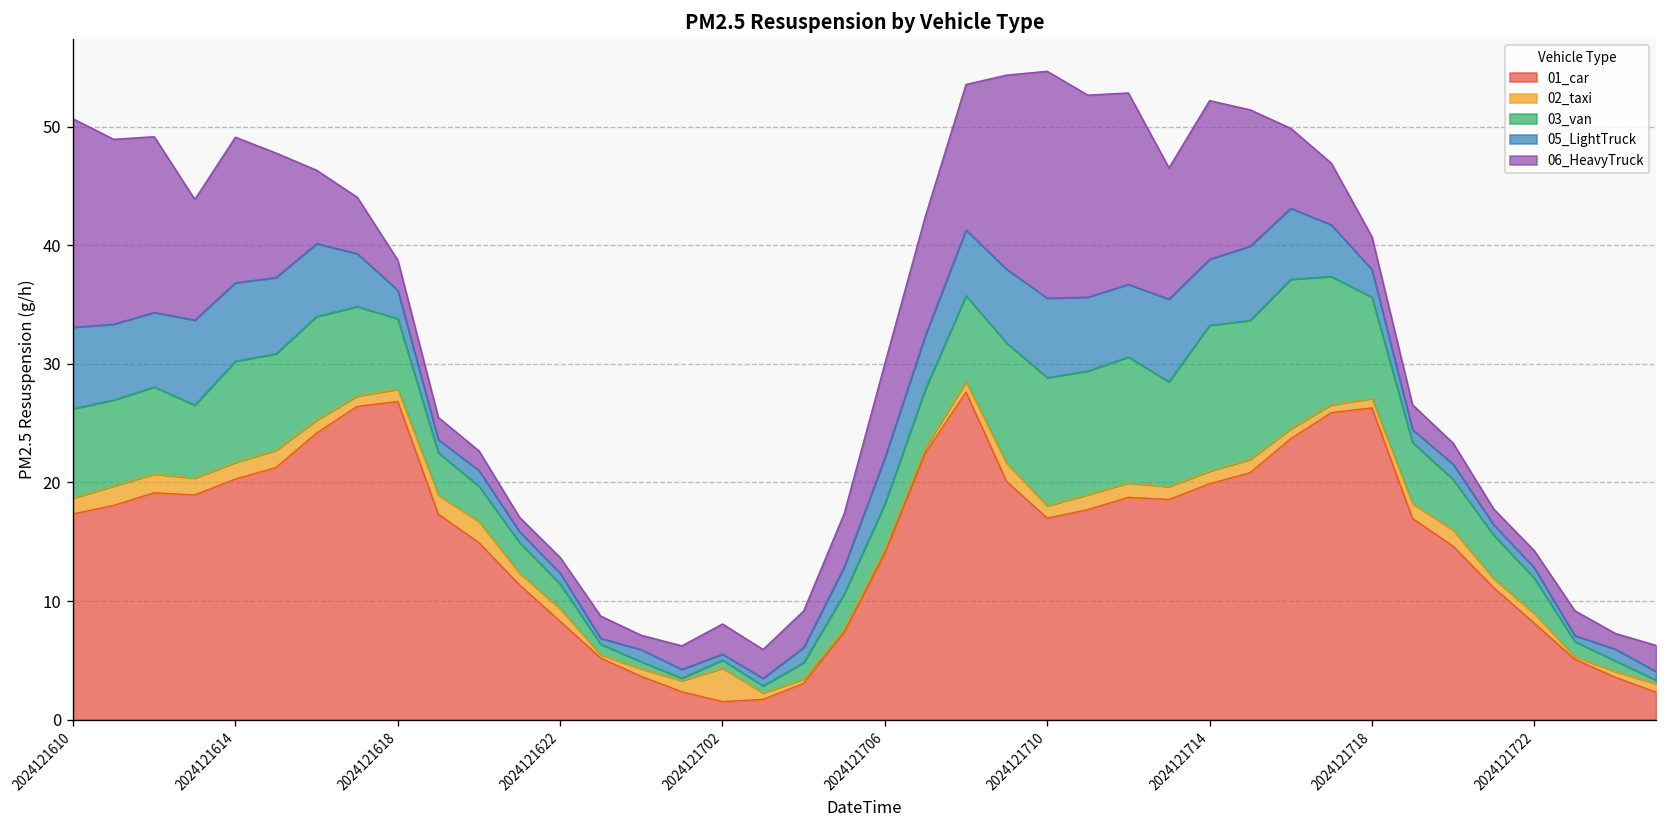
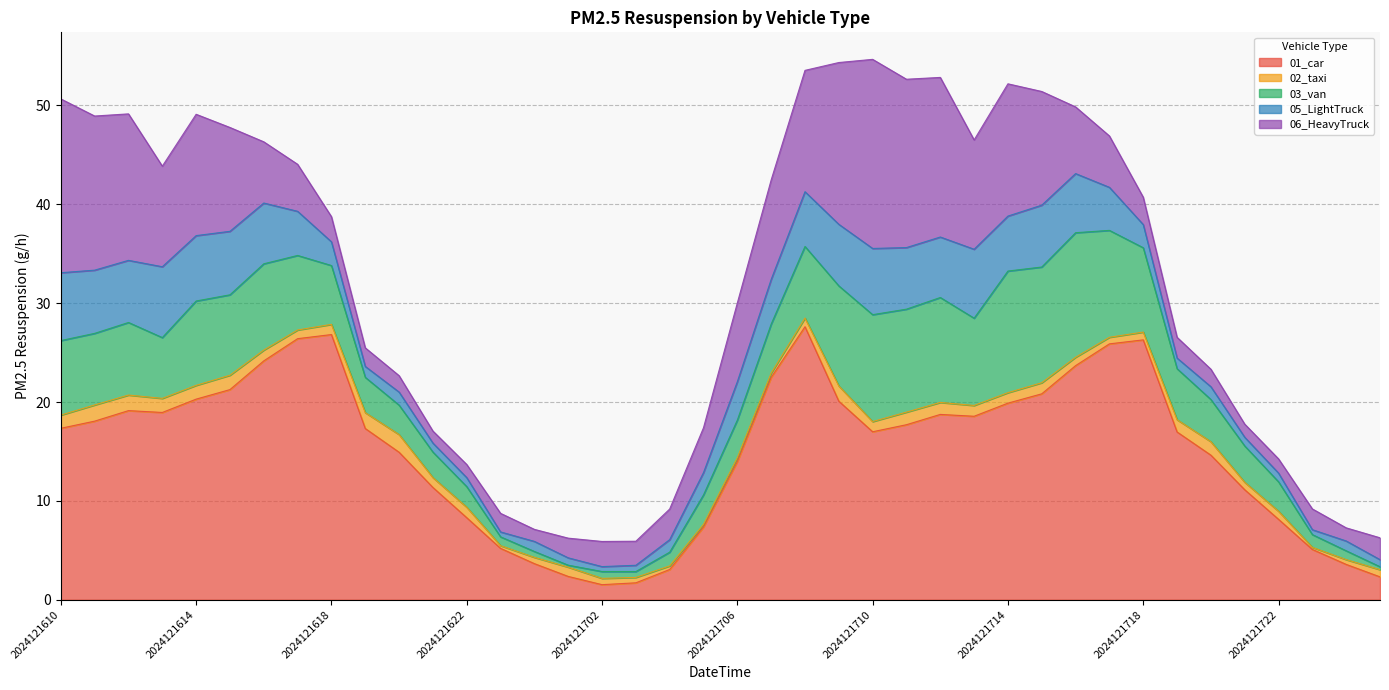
02_taxi, 2024121702: 3 -> 1
